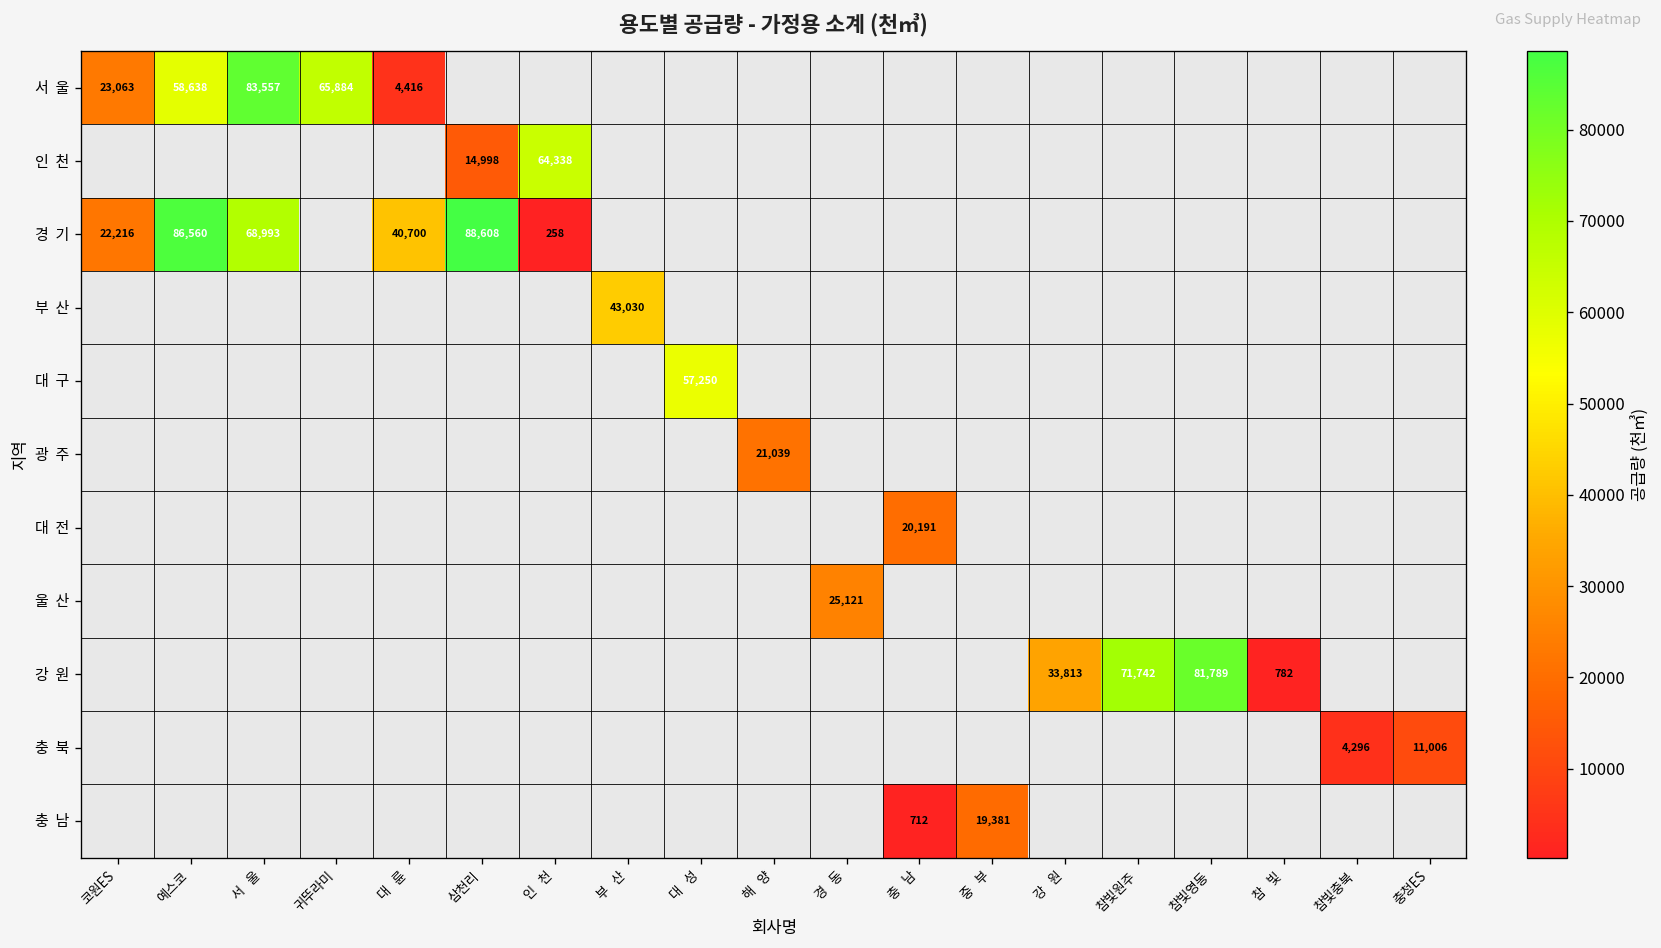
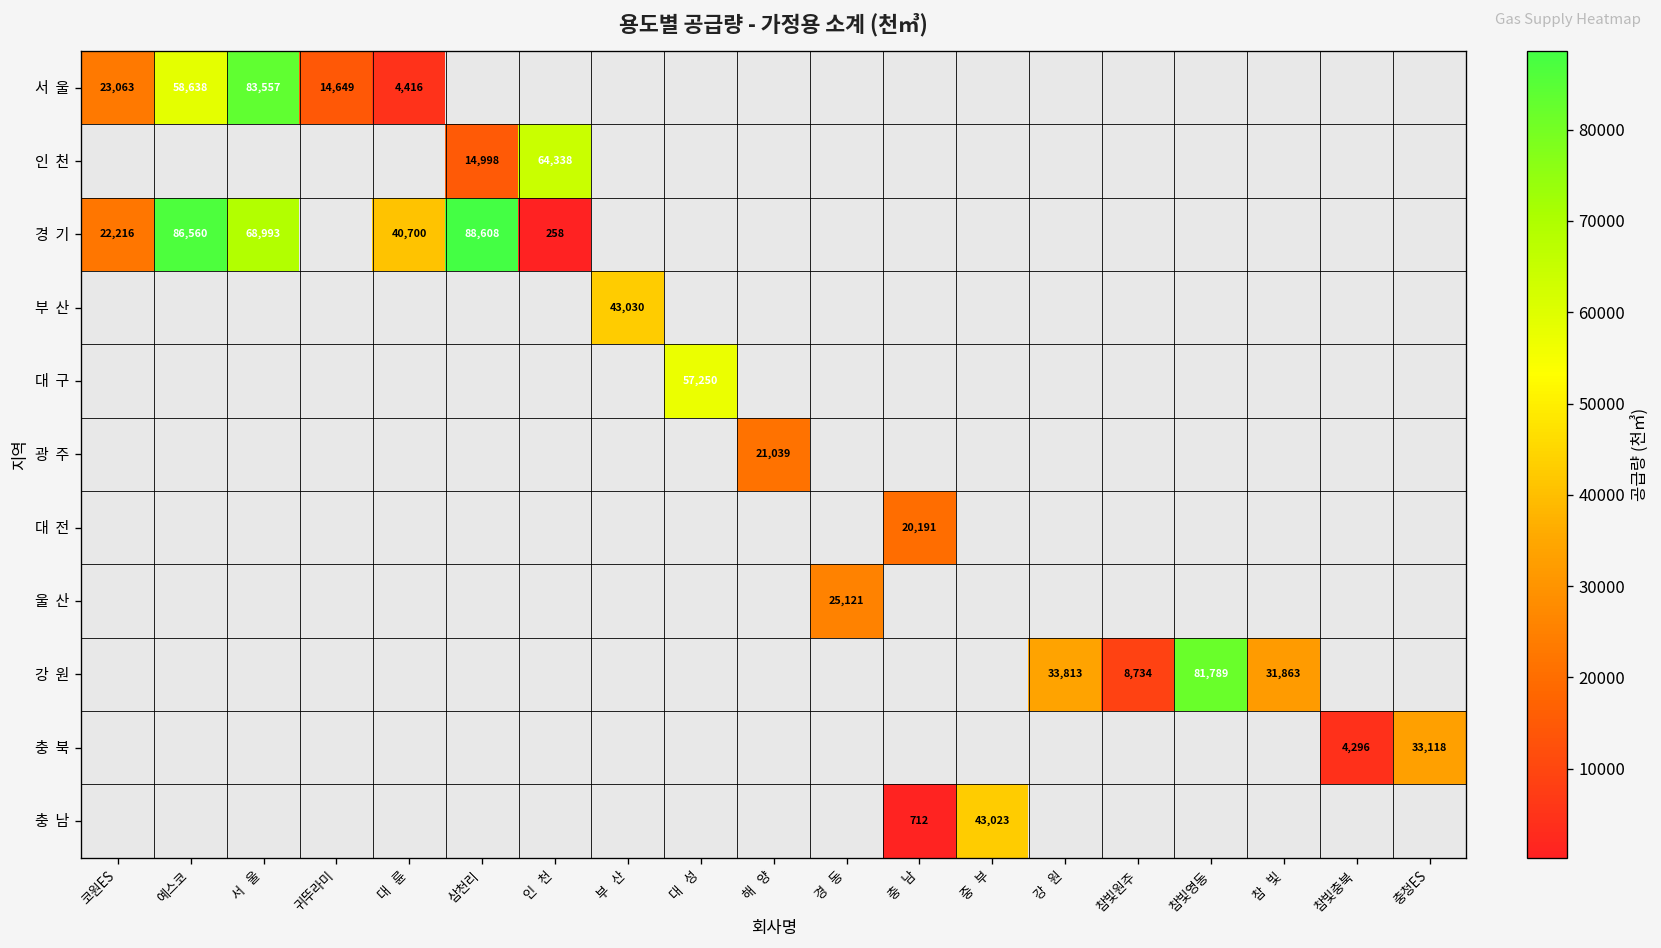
서 울, 귀뚜라미: 65,884 -> 14,649
강 원, 참빛원주: 71,742 -> 8,734
강 원, 참 빛: 782 -> 31,863
충 북, 충청ES: 11,006 -> 33,118
충 남, 중 부: 19,381 -> 43,023
